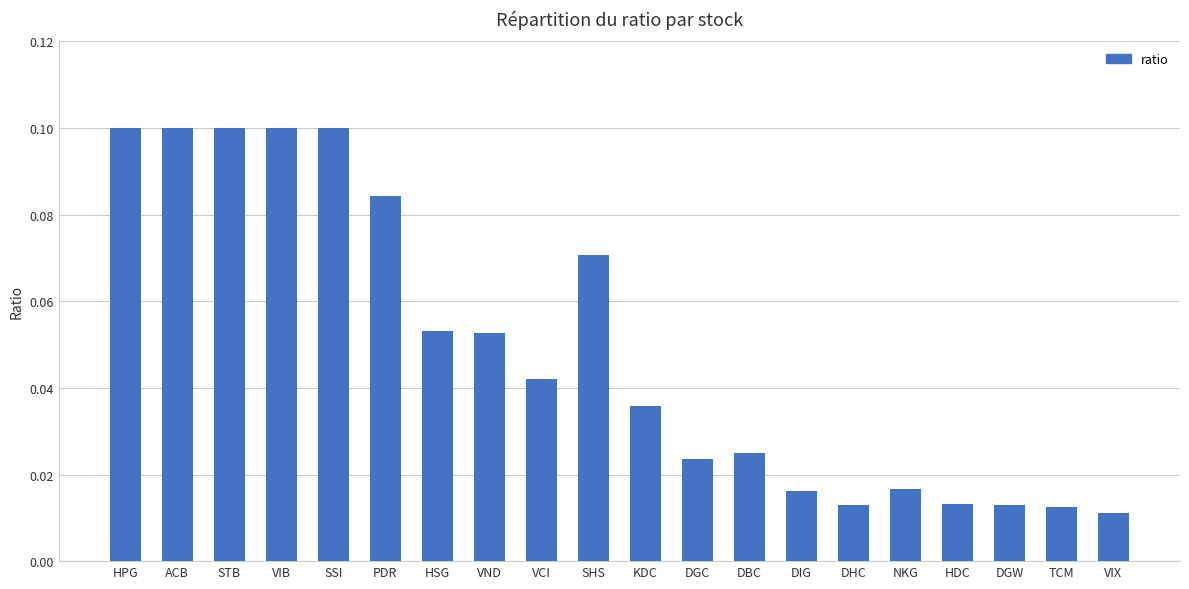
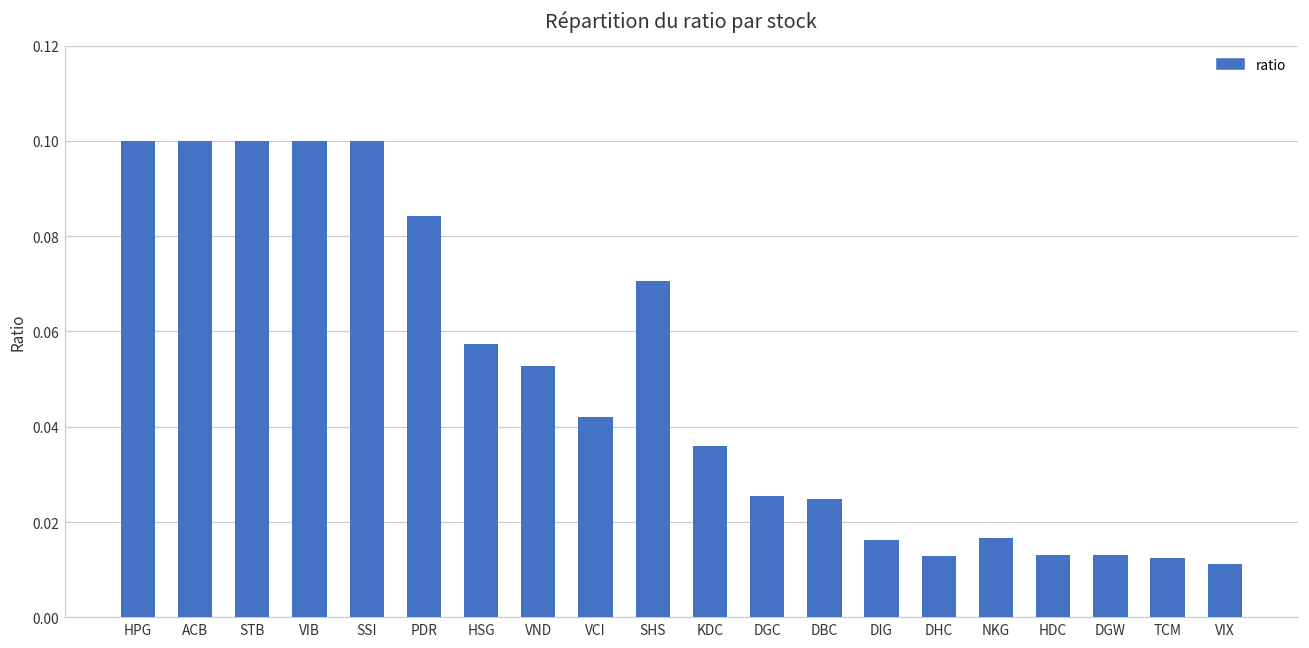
HSG: 0.053 -> 0.057
DGC: 0.024 -> 0.026
